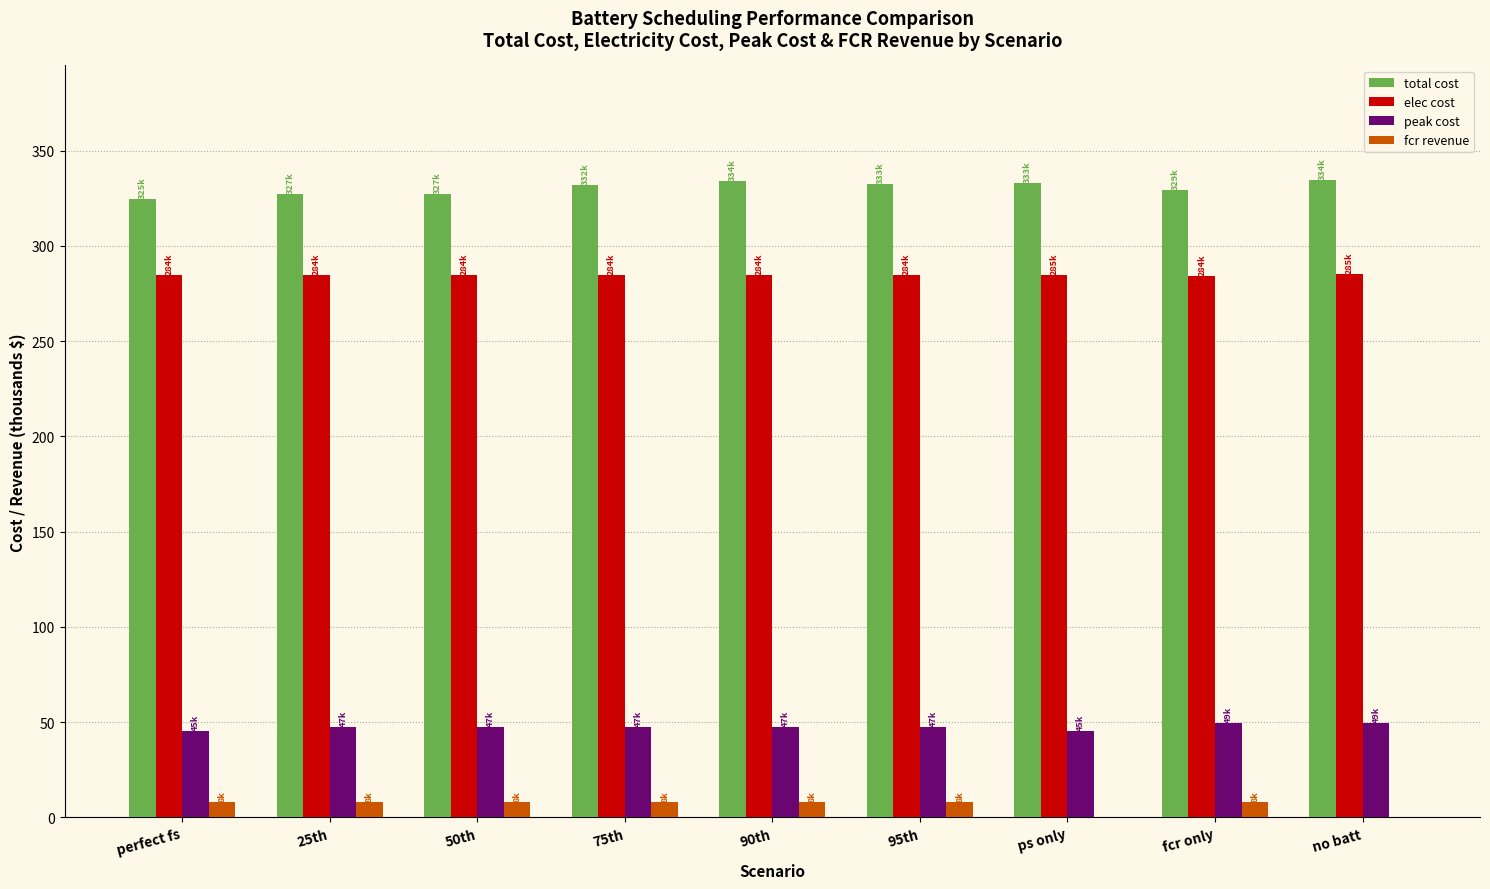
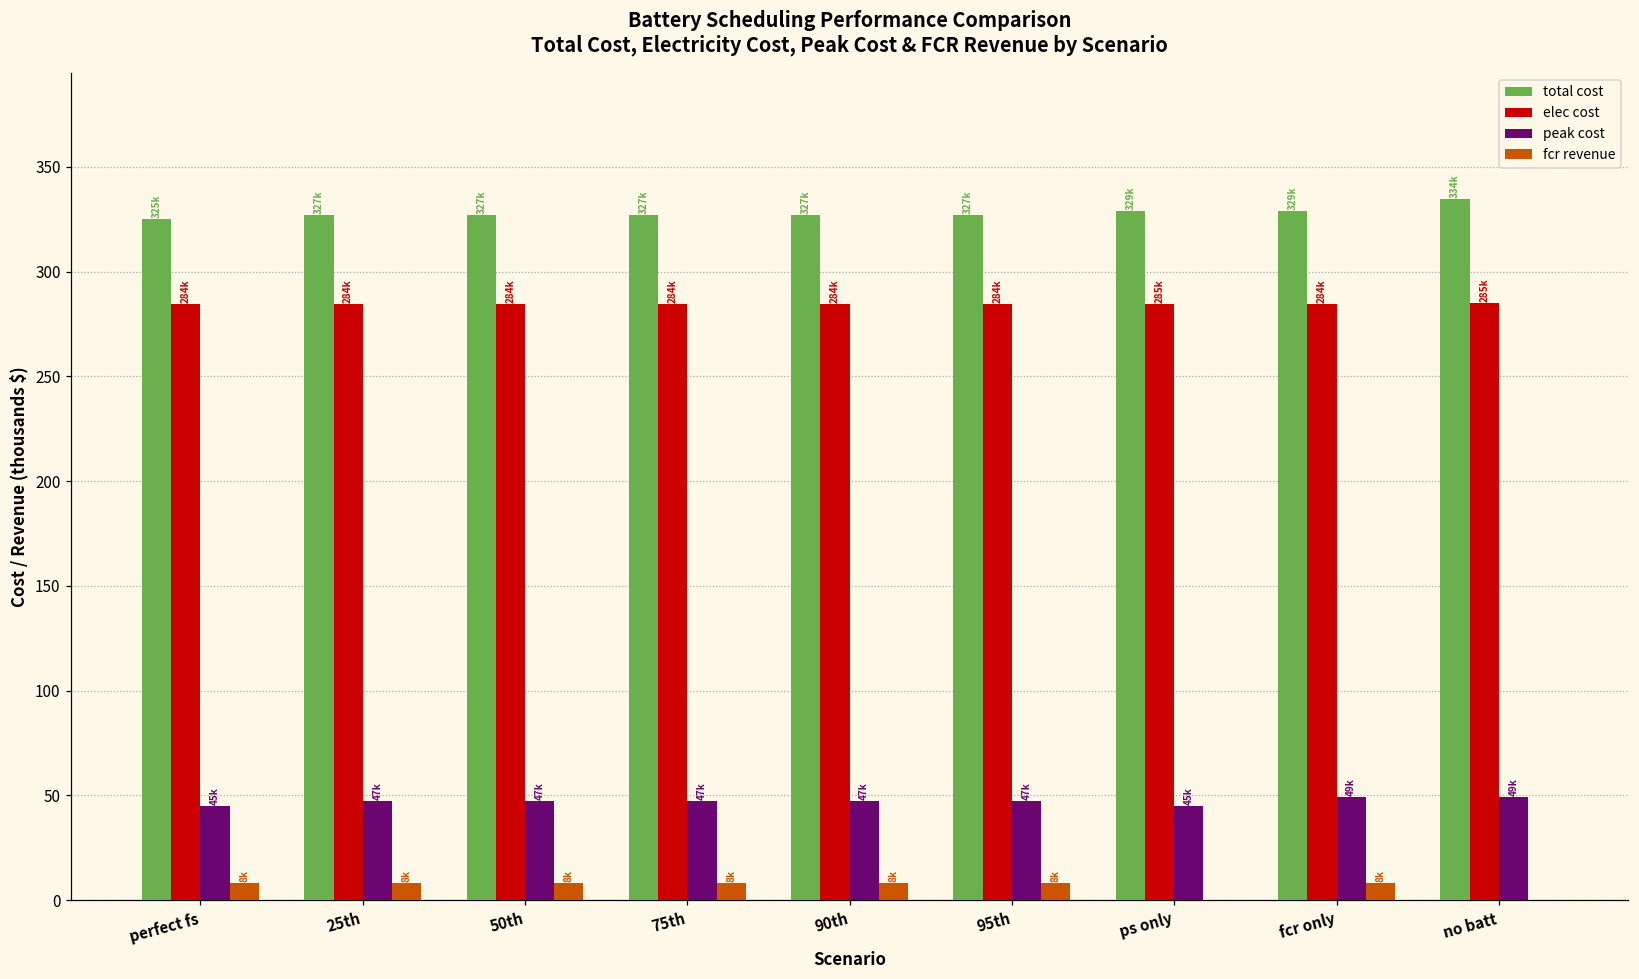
total cost, 75th: 332k -> 327k
total cost, 90th: 334k -> 327k
total cost, 95th: 333k -> 327k
total cost, ps only: 333k -> 329k
